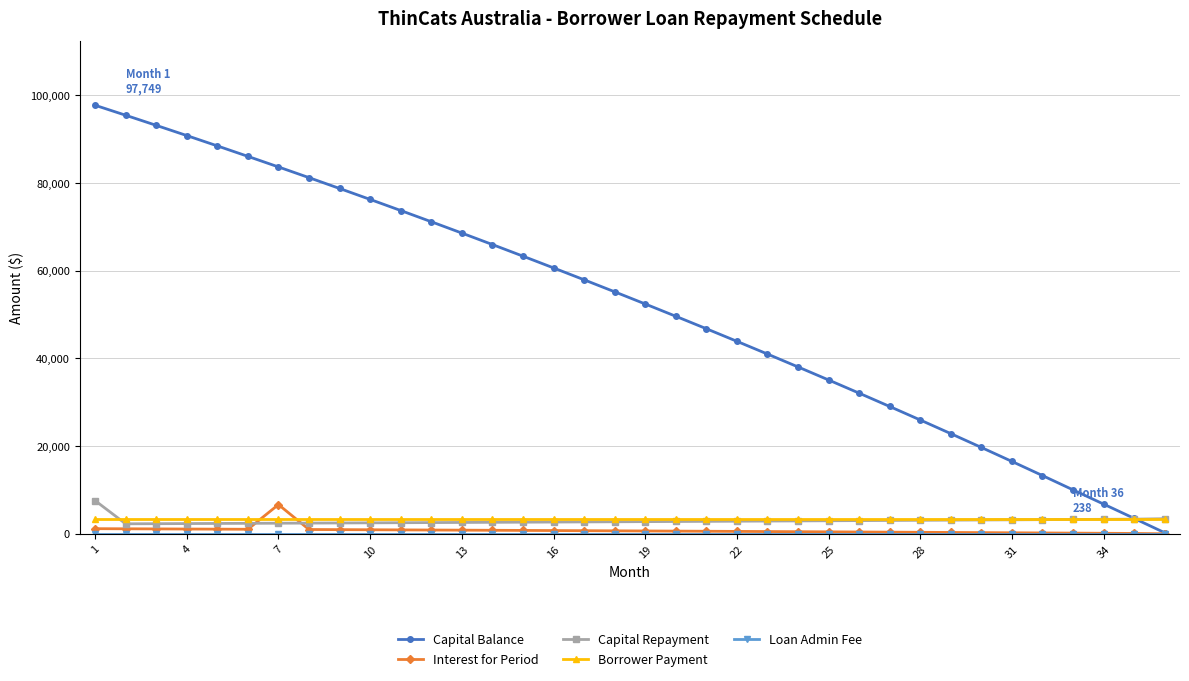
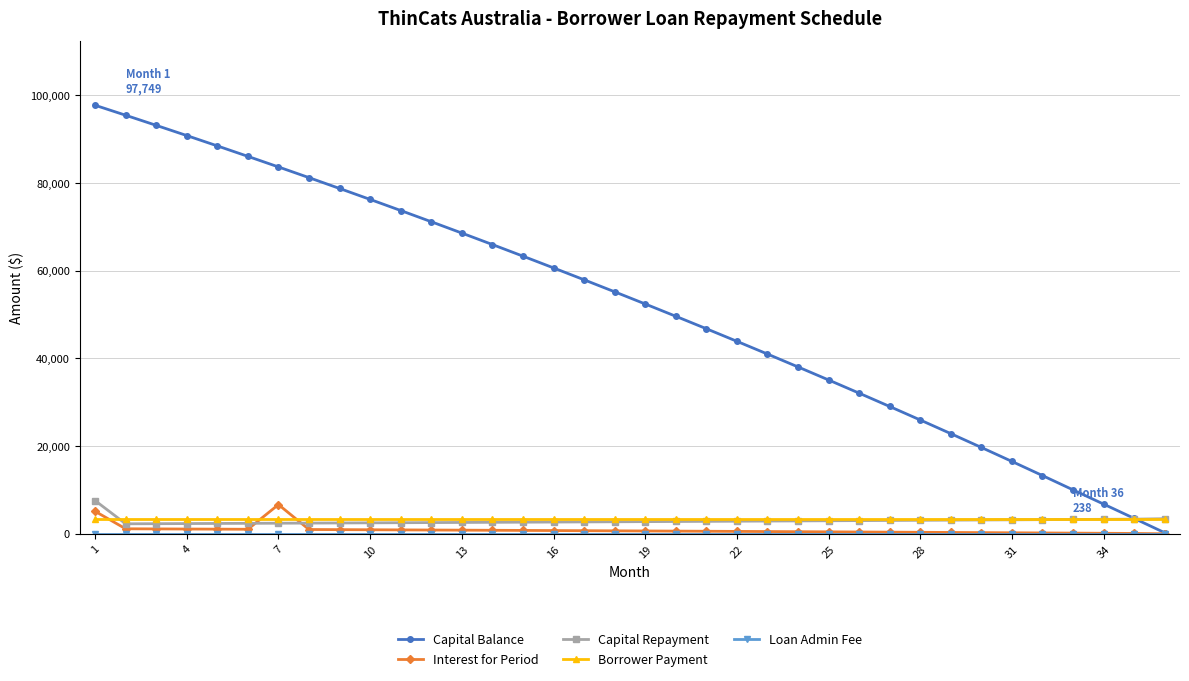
Interest for Period, 1: 1,000 -> 5,000
